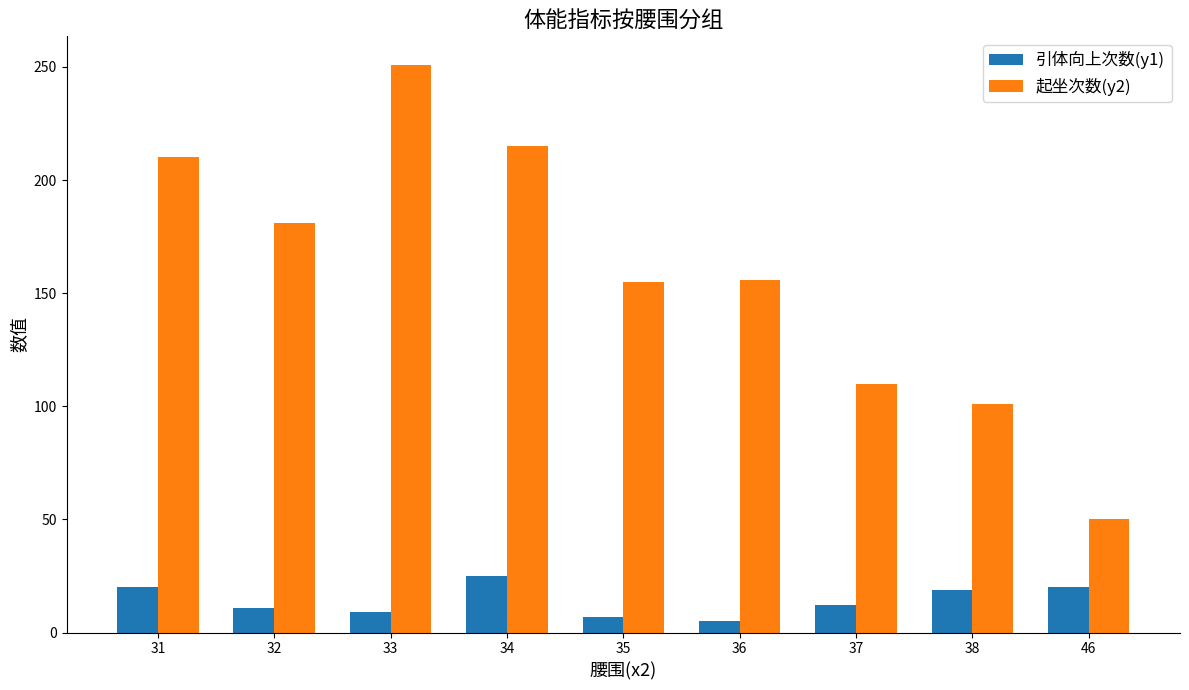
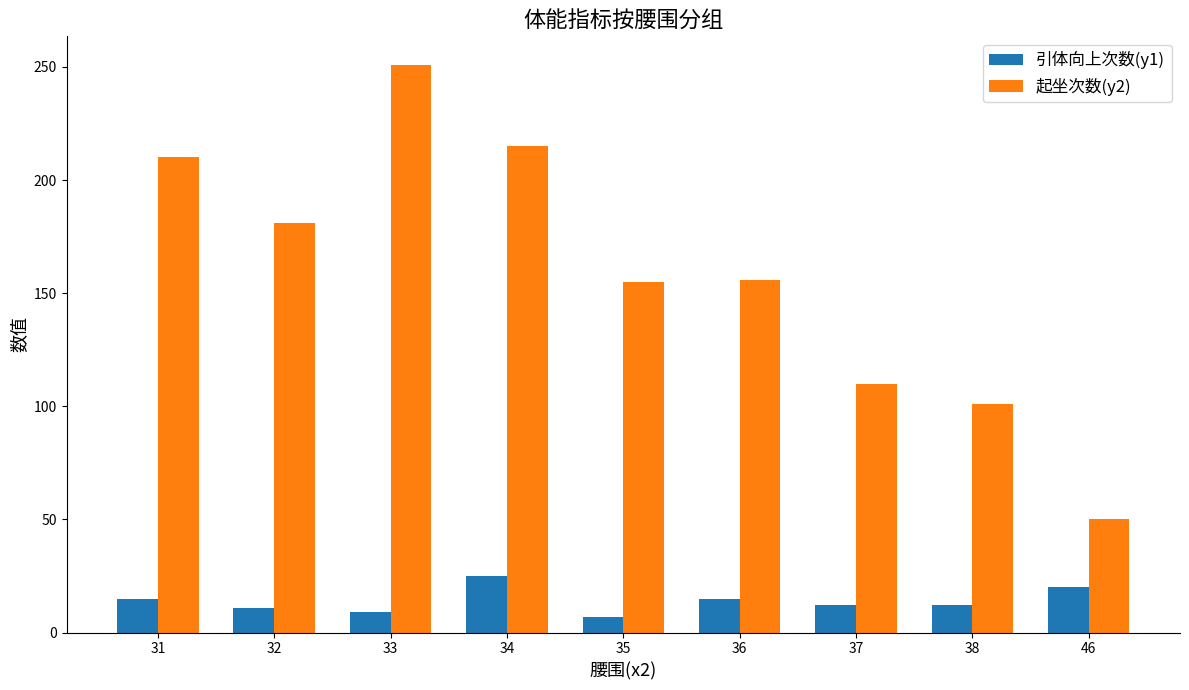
引体向上次数(y1), 31: 20 -> 15
引体向上次数(y1), 36: 5 -> 15
引体向上次数(y1), 38: 19 -> 12
